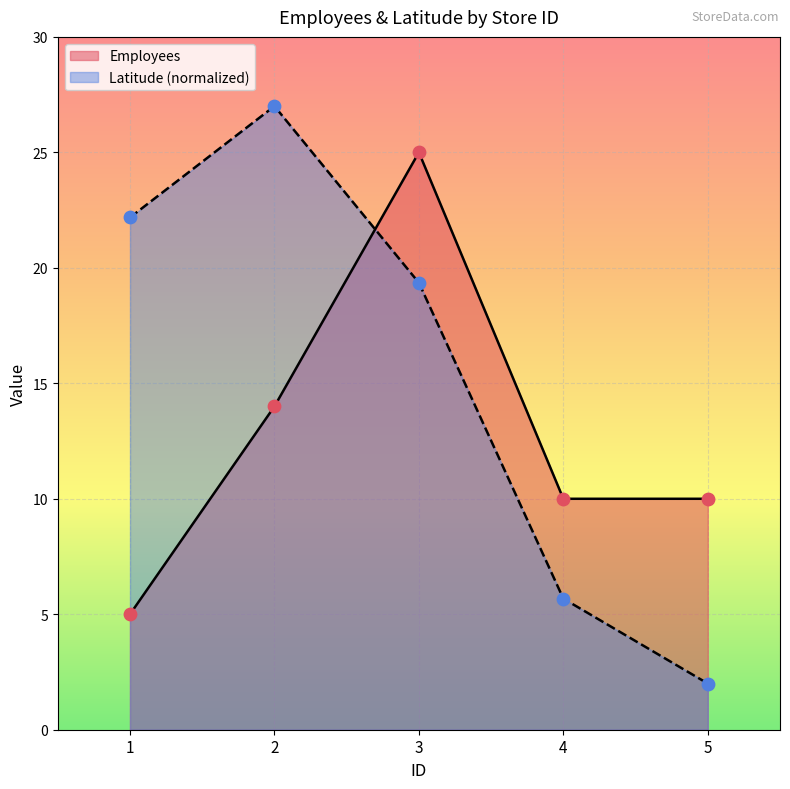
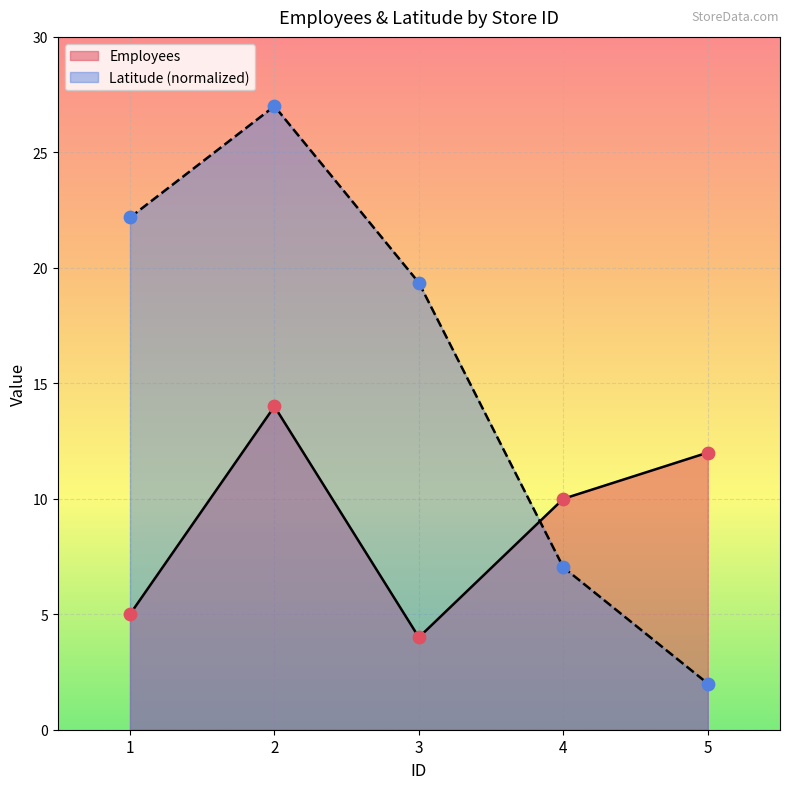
Employees, 3: 25 -> 4
Latitude (normalized), 4: 5.7 -> 7.0
Employees, 5: 10 -> 12
